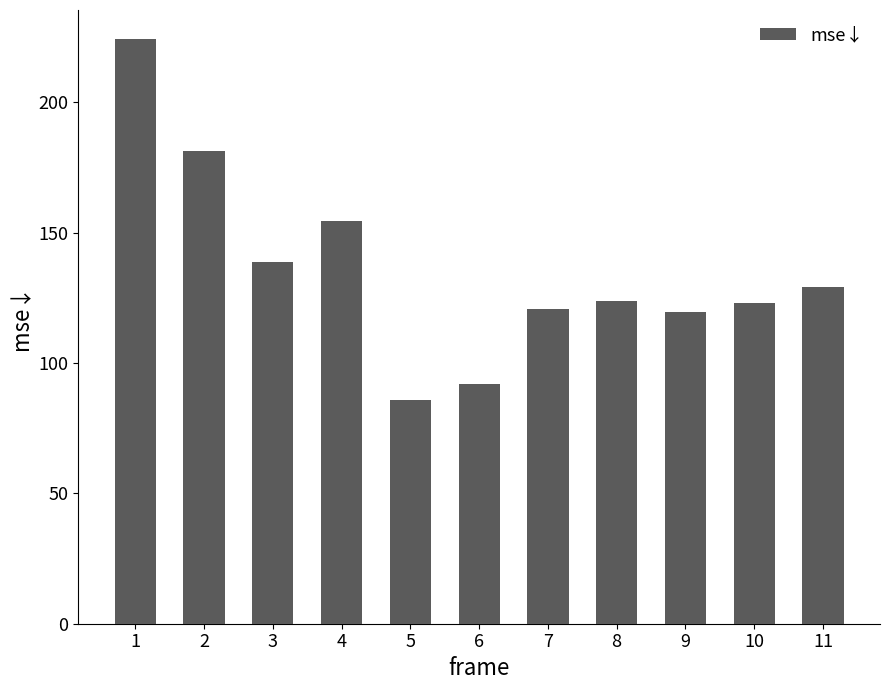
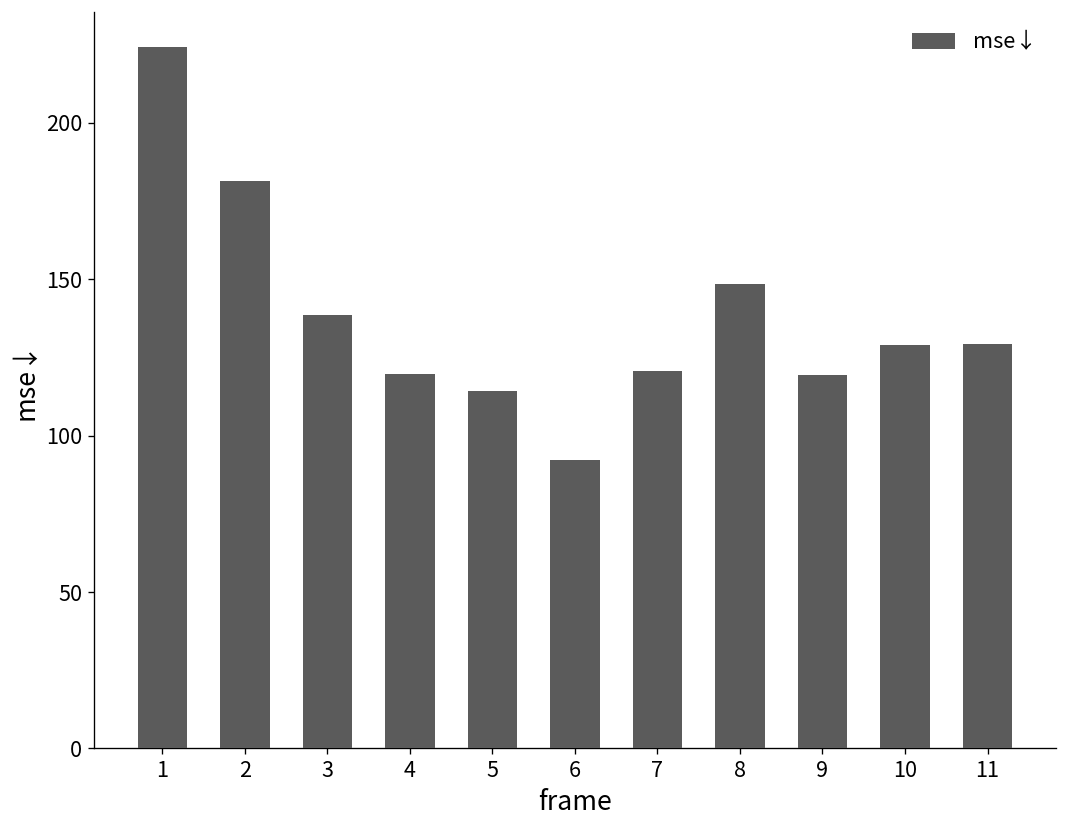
4: 154 -> 120
5: 86 -> 114
8: 124 -> 148
10: 123 -> 129
